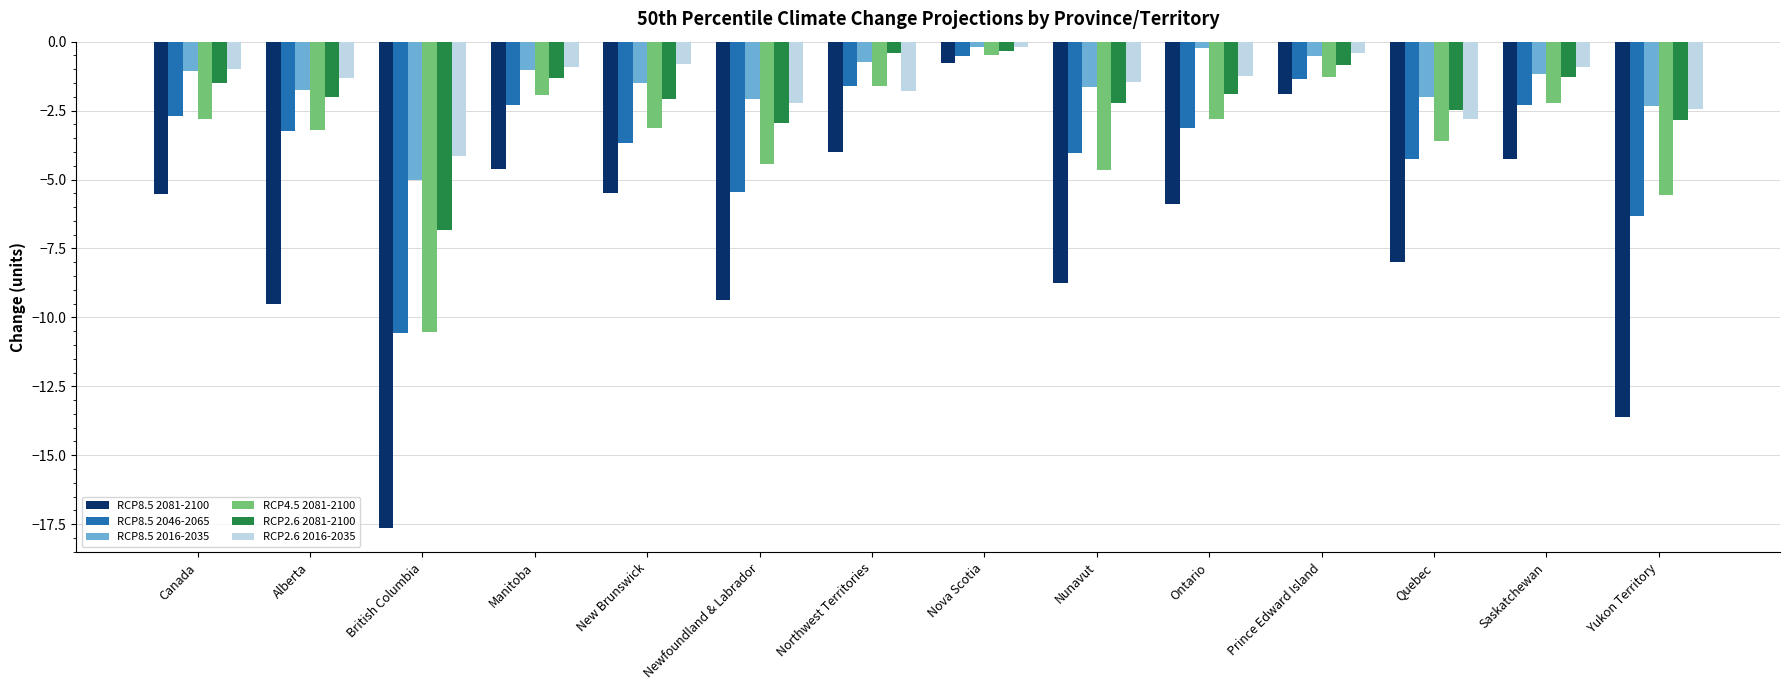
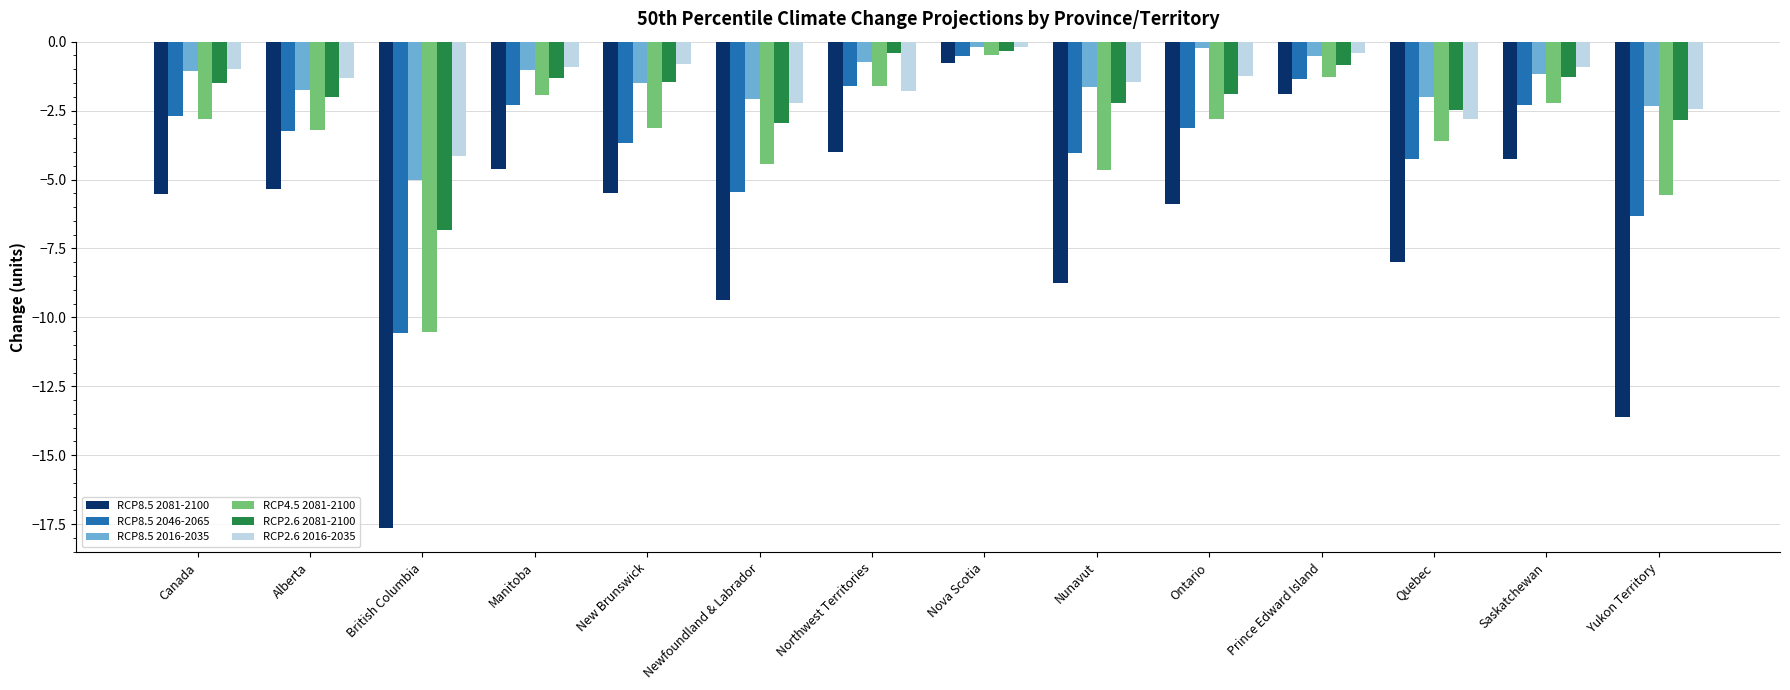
RCP8.5 2081-2100, Alberta: -9.5 -> -5.3
RCP2.6 2081-2100, New Brunswick: -2.1 -> -1.5
